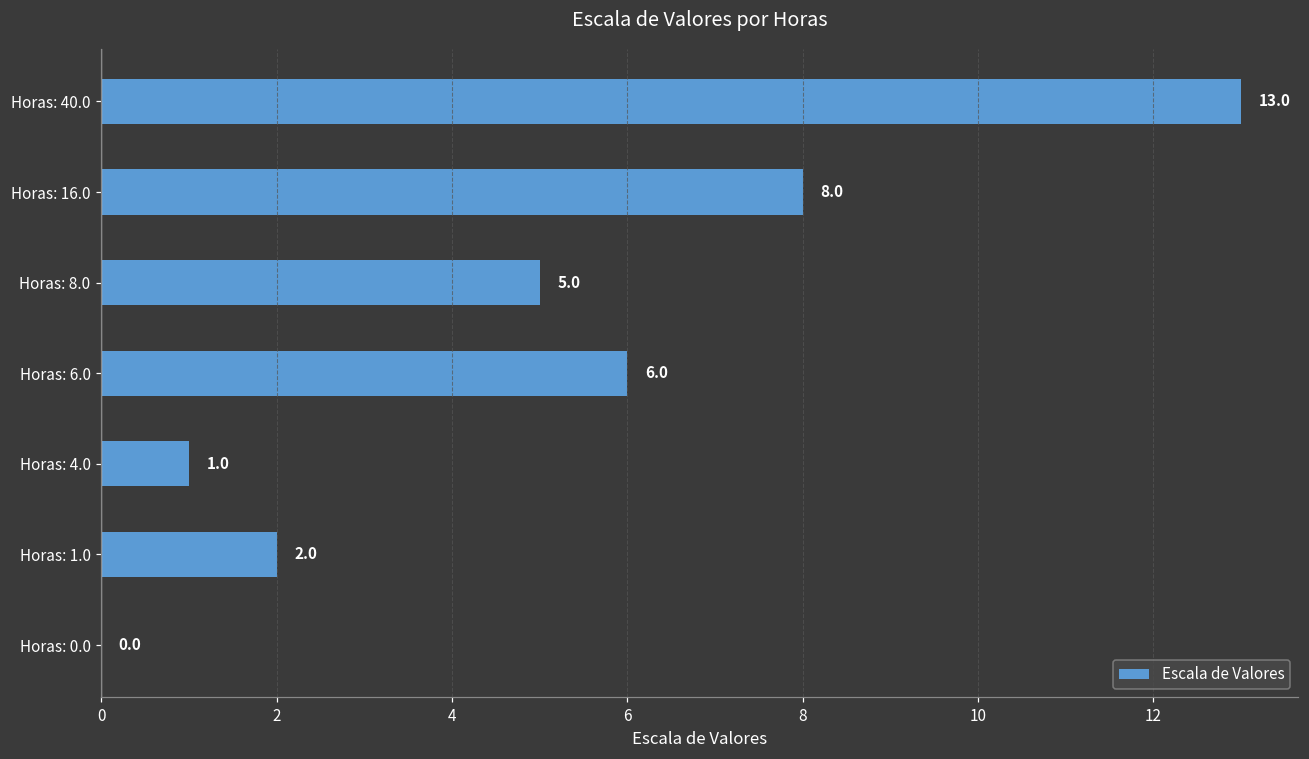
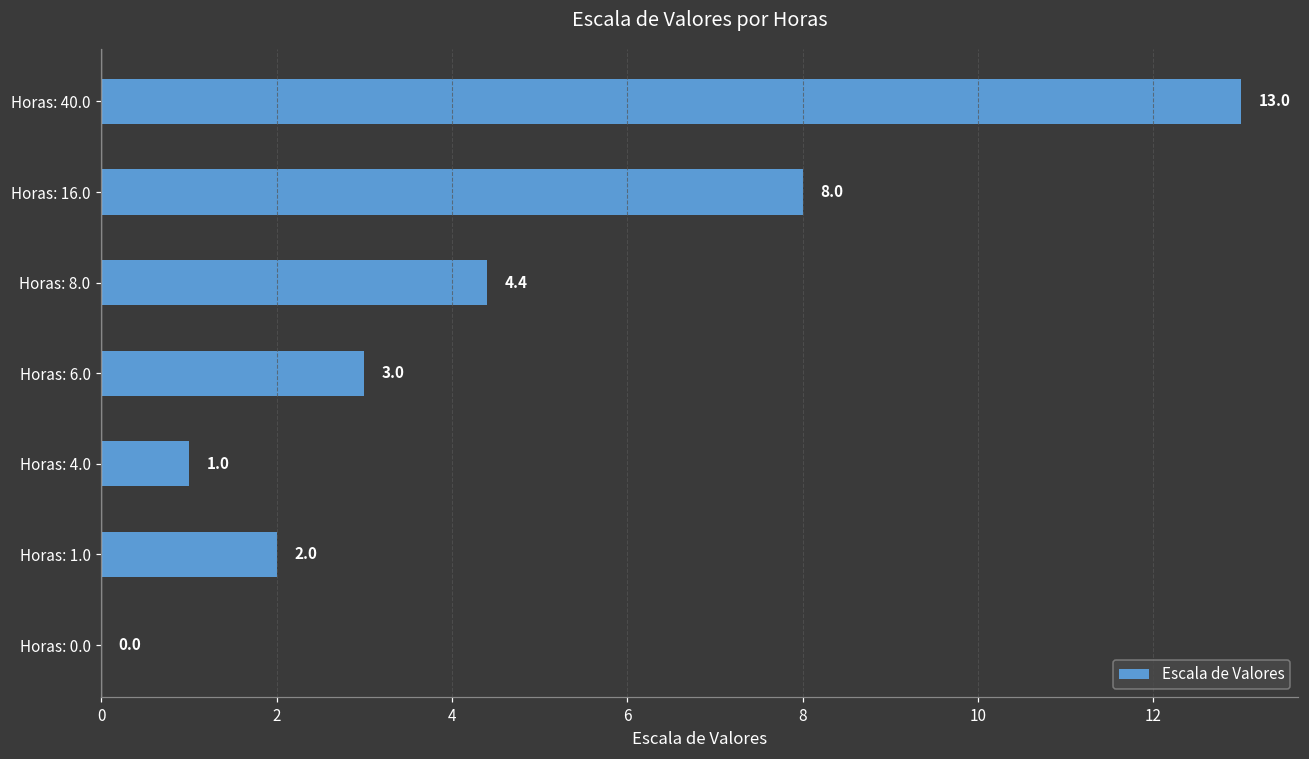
Horas: 8.0: 5.0 -> 4.4
Horas: 6.0: 6.0 -> 3.0
